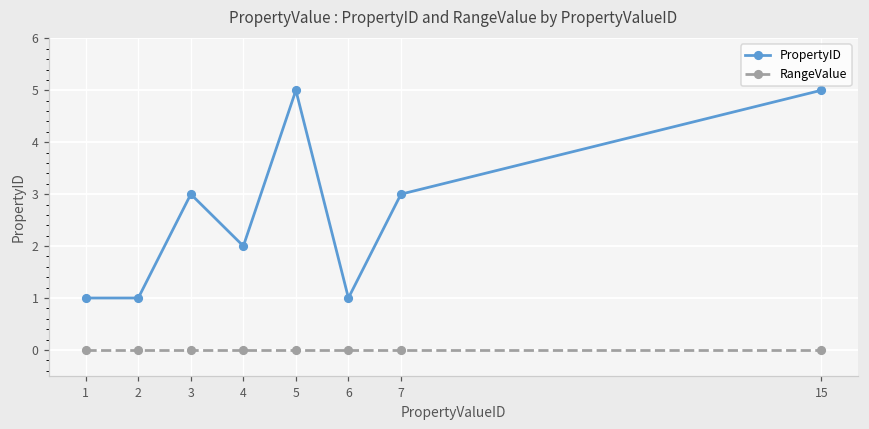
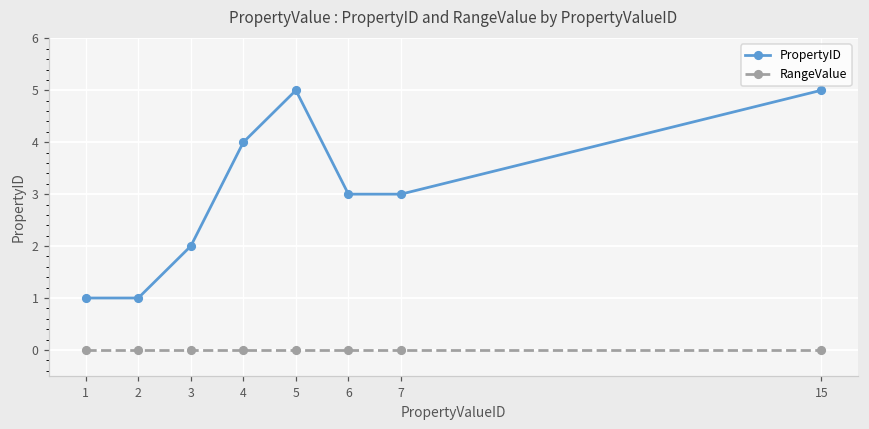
PropertyID, 3: 3 -> 2
PropertyID, 4: 2 -> 4
PropertyID, 6: 1 -> 3
